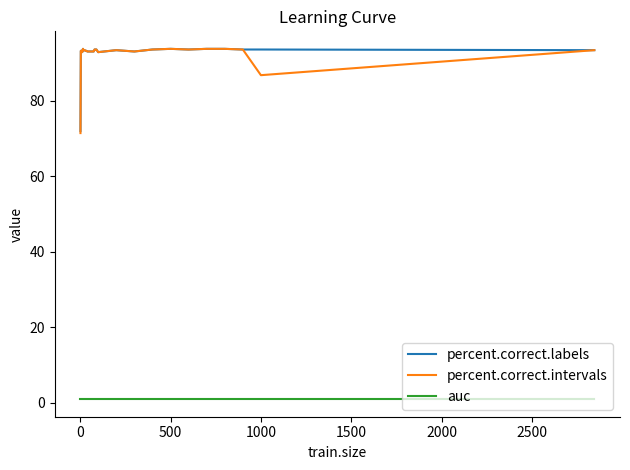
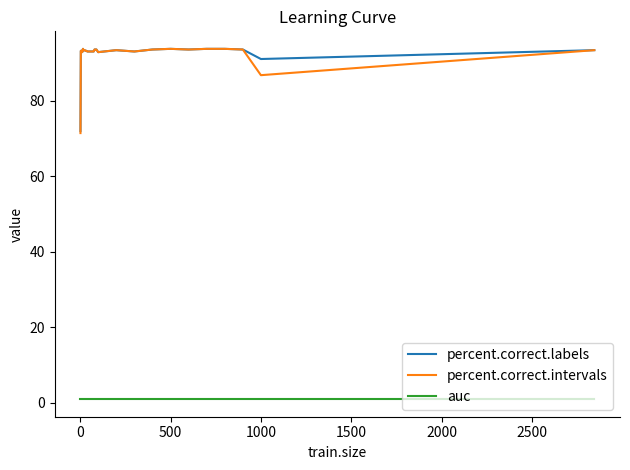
percent.correct.labels, 1000: 94 -> 91
